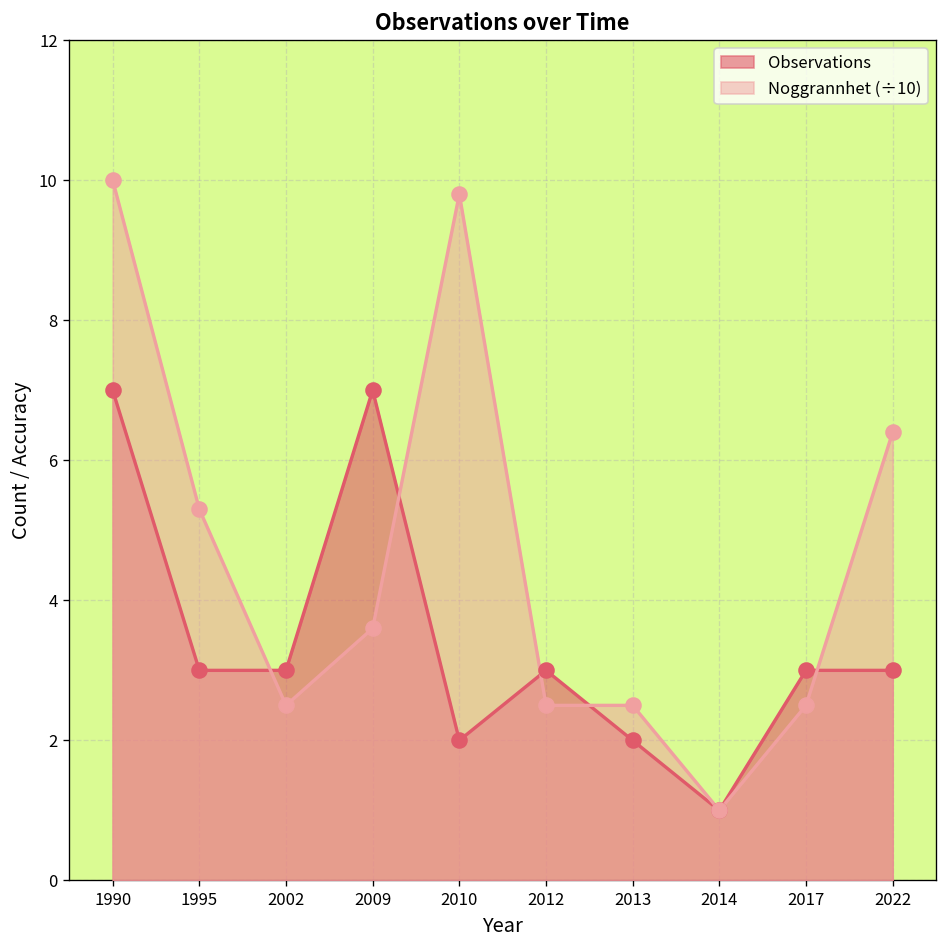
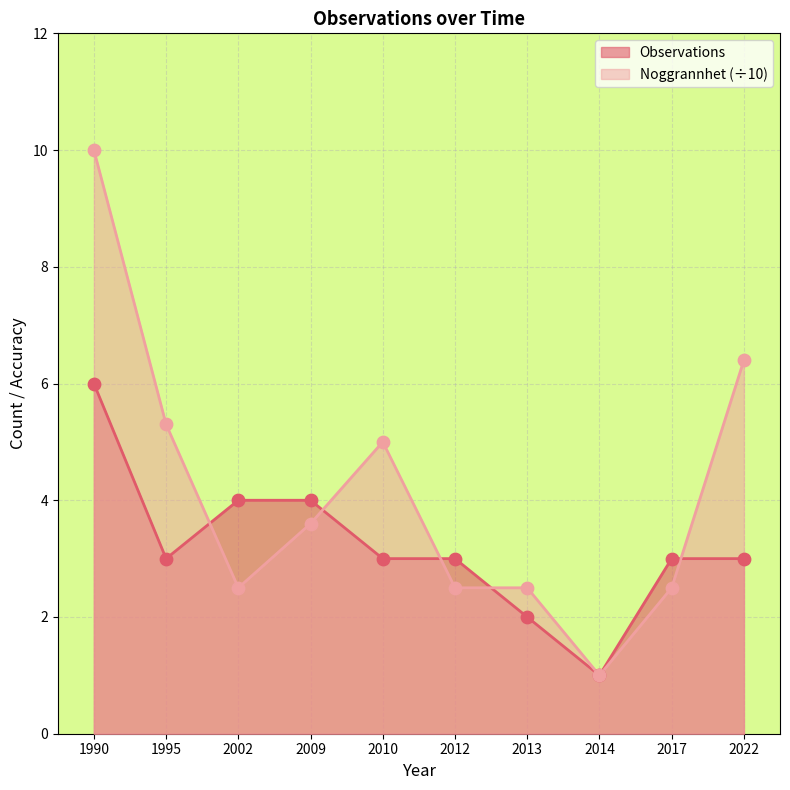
Observations, 1990: 7 -> 6
Observations, 2002: 3 -> 4
Observations, 2009: 7 -> 4
Observations, 2010: 2 -> 3
Noggrannhet (÷10), 2010: 9.8 -> 5.0
